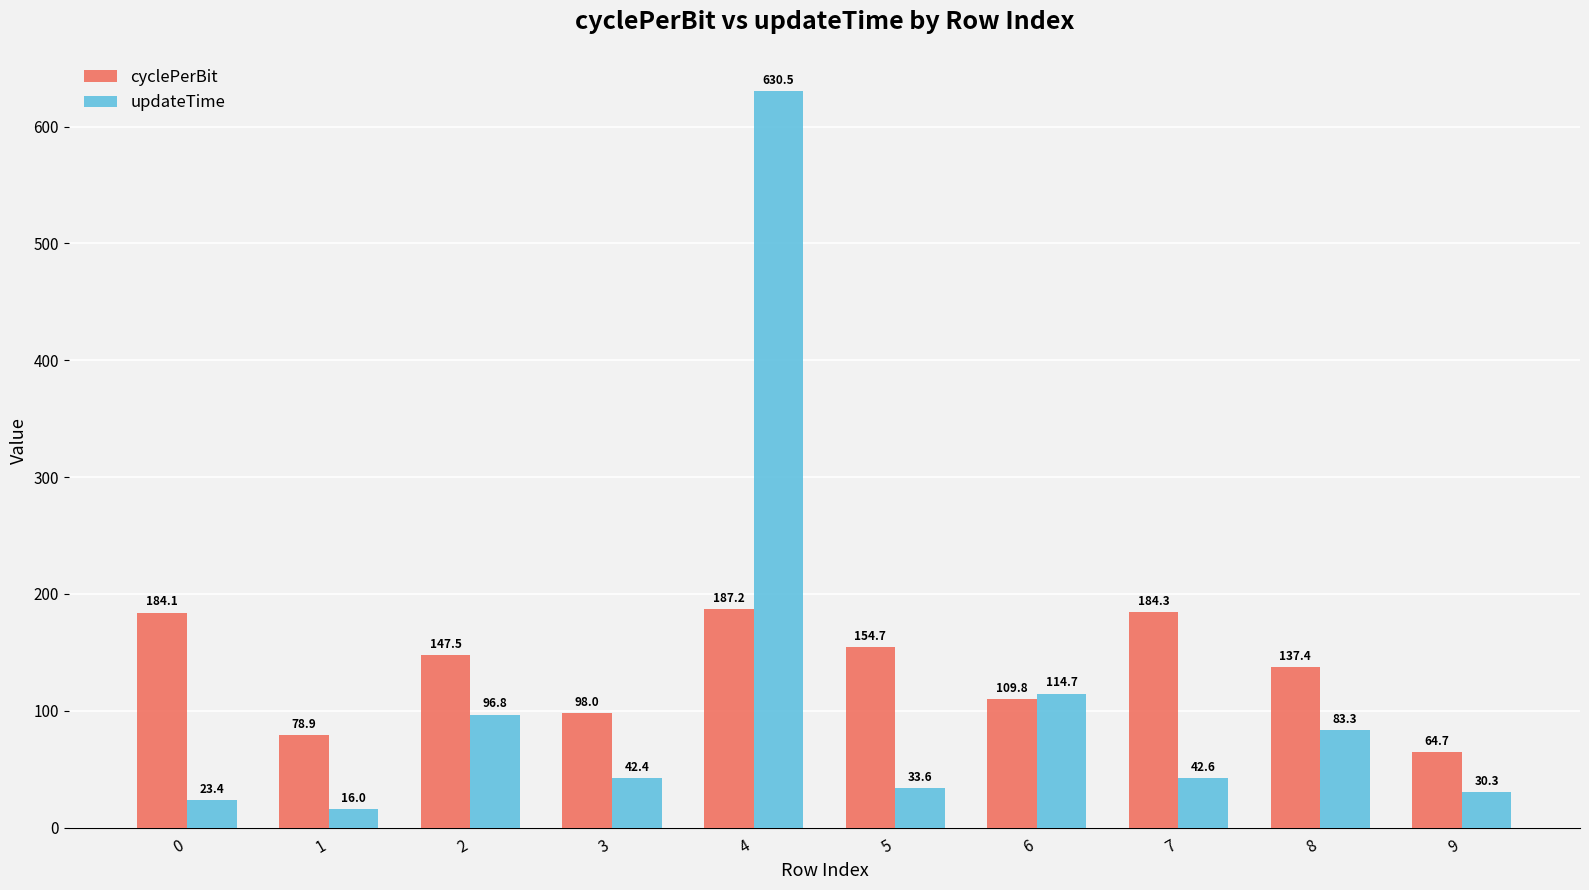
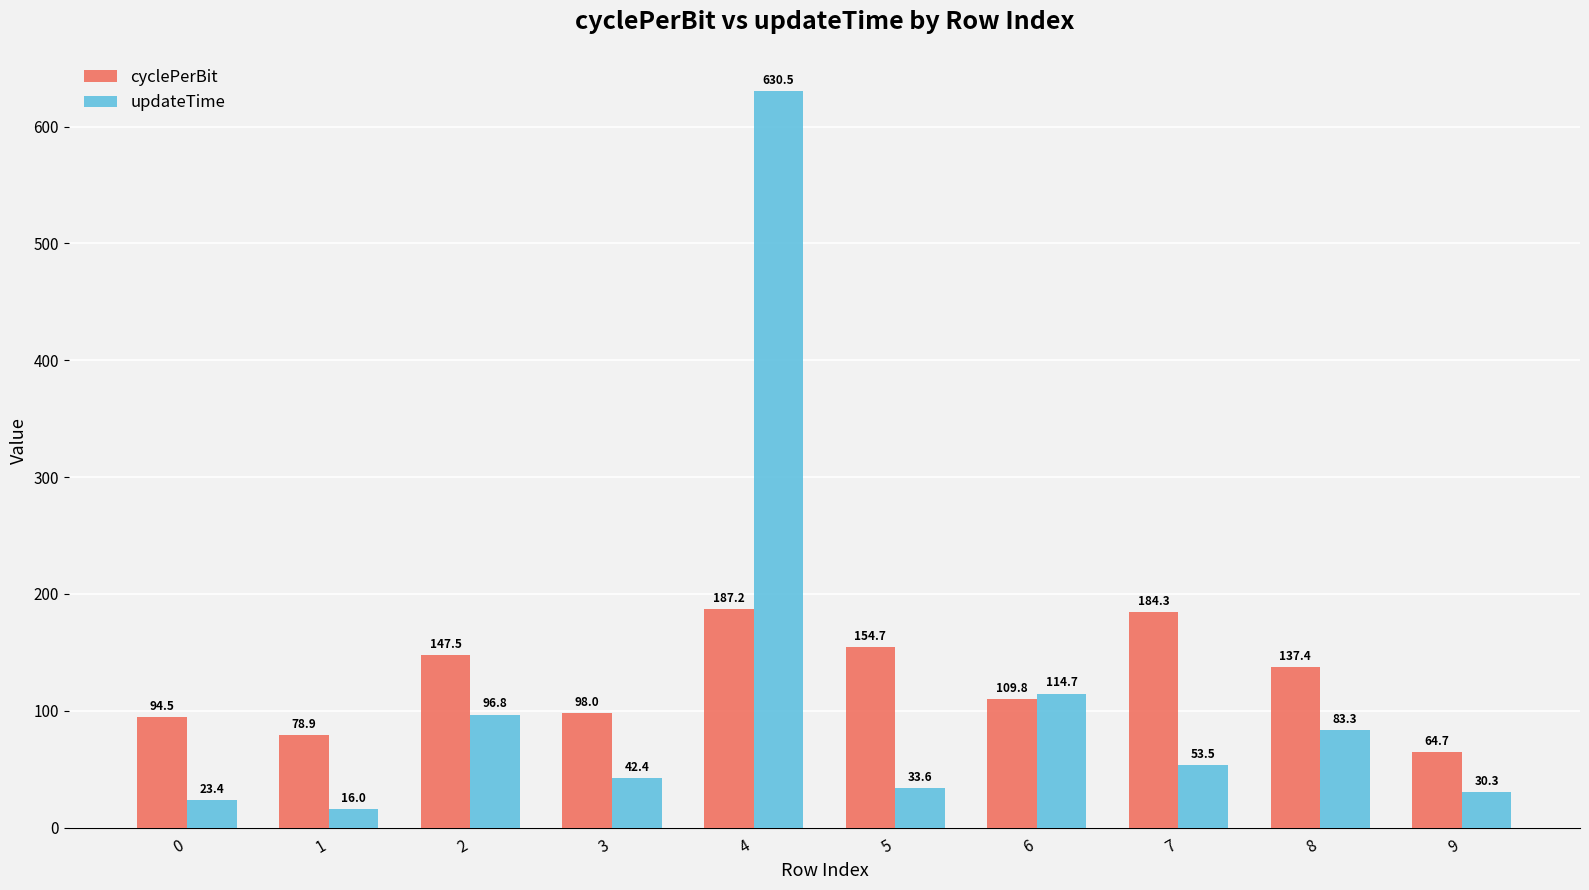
cyclePerBit, 0: 184.1 -> 94.5
updateTime, 7: 42.6 -> 53.5
